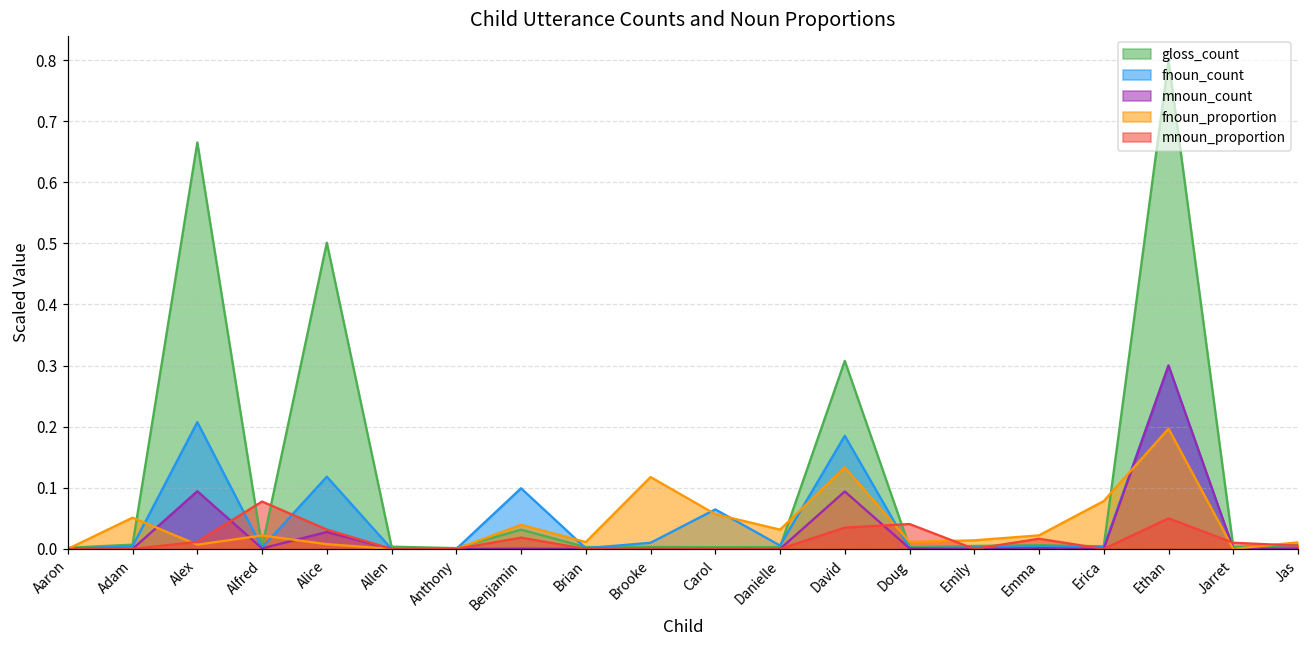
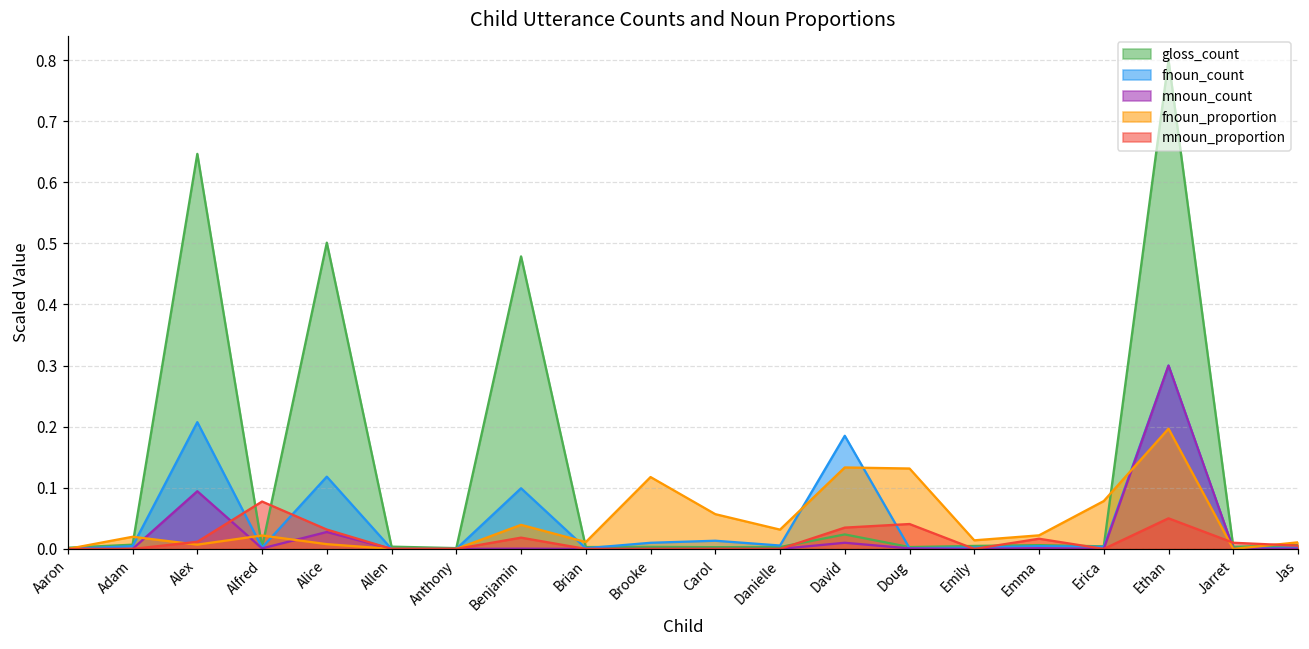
fnoun_proportion, Adam: 0.05 -> 0.02
gloss_count, Alex: 0.67 -> 0.65
gloss_count, Benjamin: 0.03 -> 0.48
fnoun_count, Carol: 0.06 -> 0.01
gloss_count, David: 0.31 -> 0.02
mnoun_count, David: 0.09 -> 0.01
fnoun_proportion, Doug: 0.01 -> 0.13
